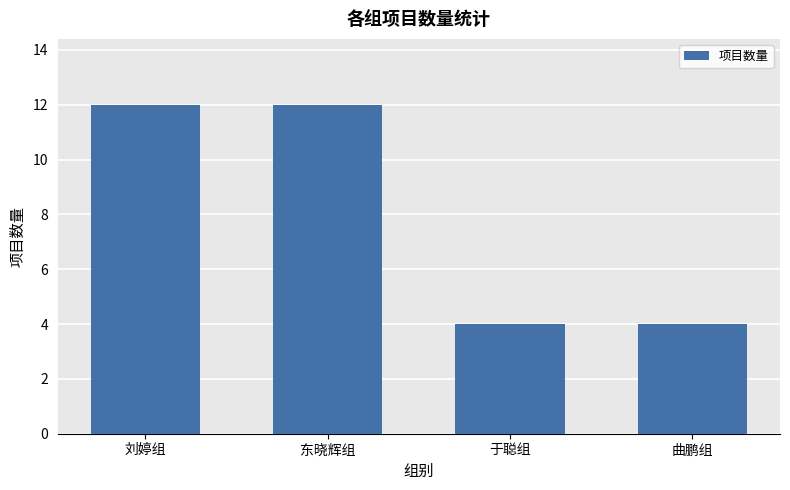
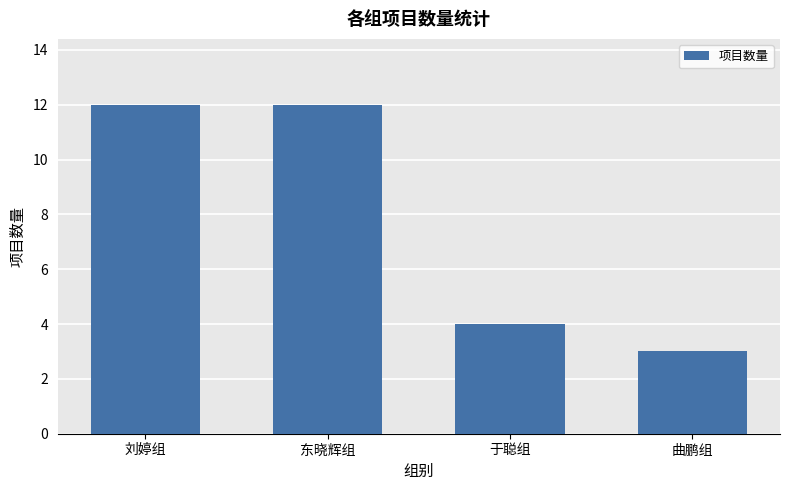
曲鹏组: 4 -> 3
